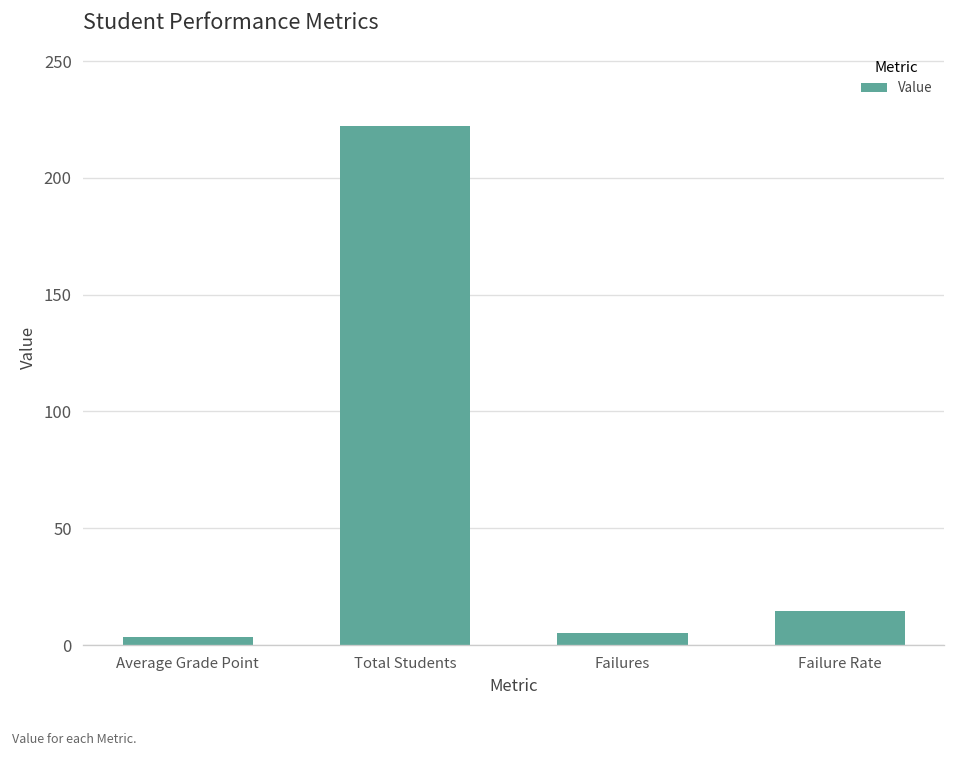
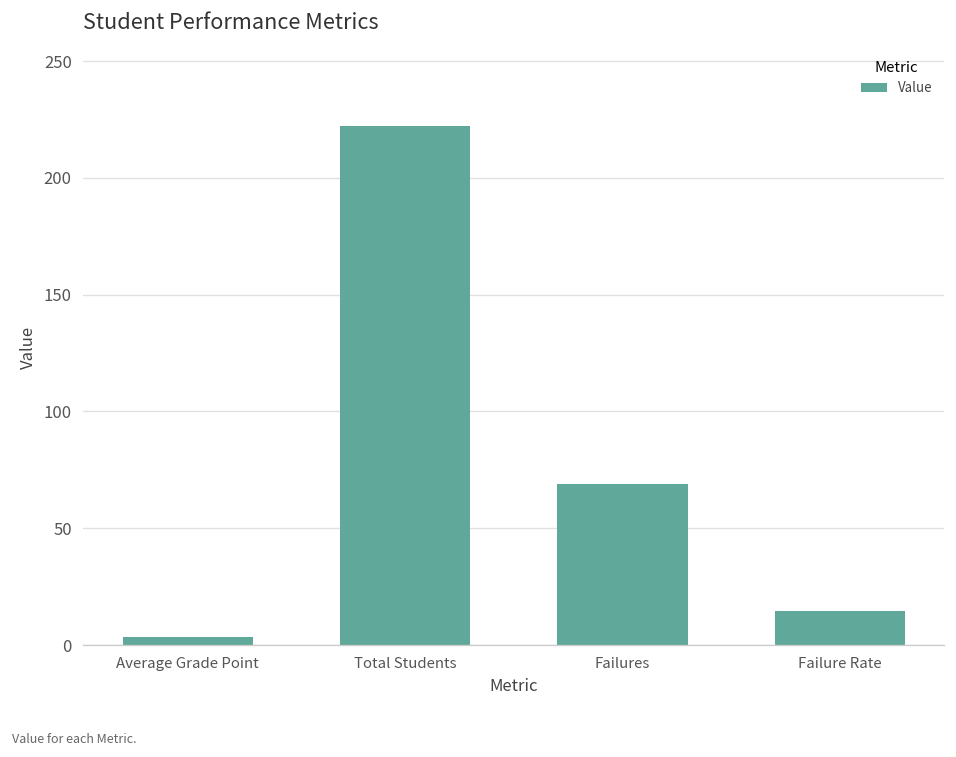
Failures: 5 -> 69
